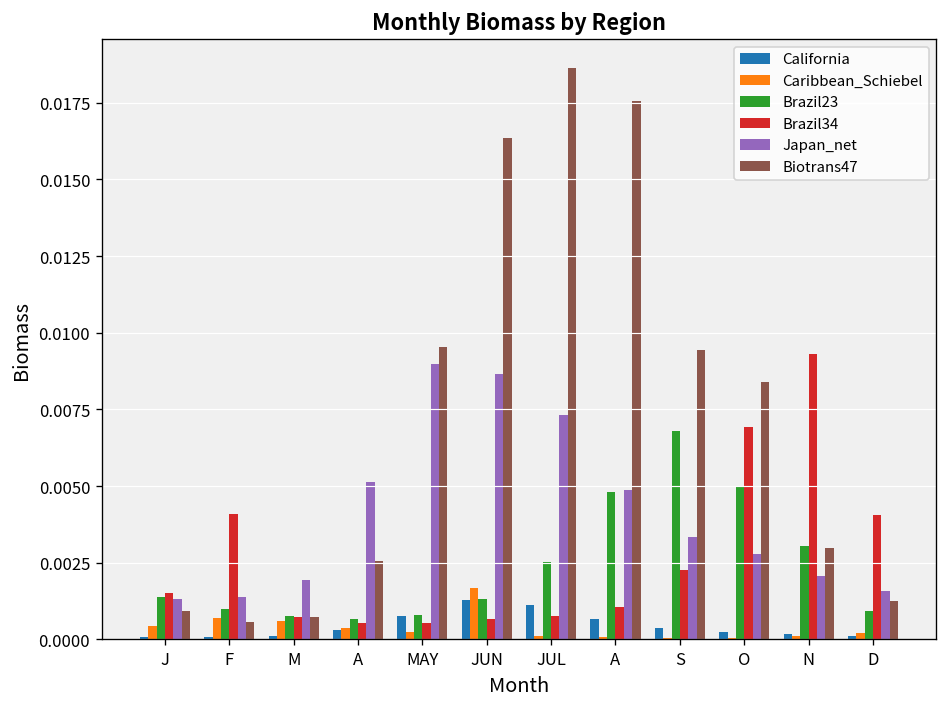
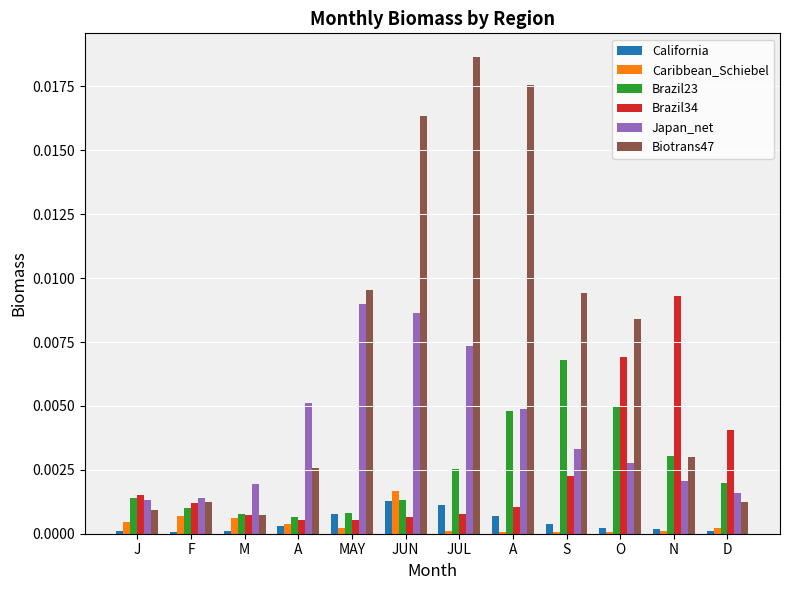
Brazil34, F: 0.0041 -> 0.0012
Biotrans47, F: 0.0006 -> 0.0012
Brazil23, D: 0.0009 -> 0.0020
